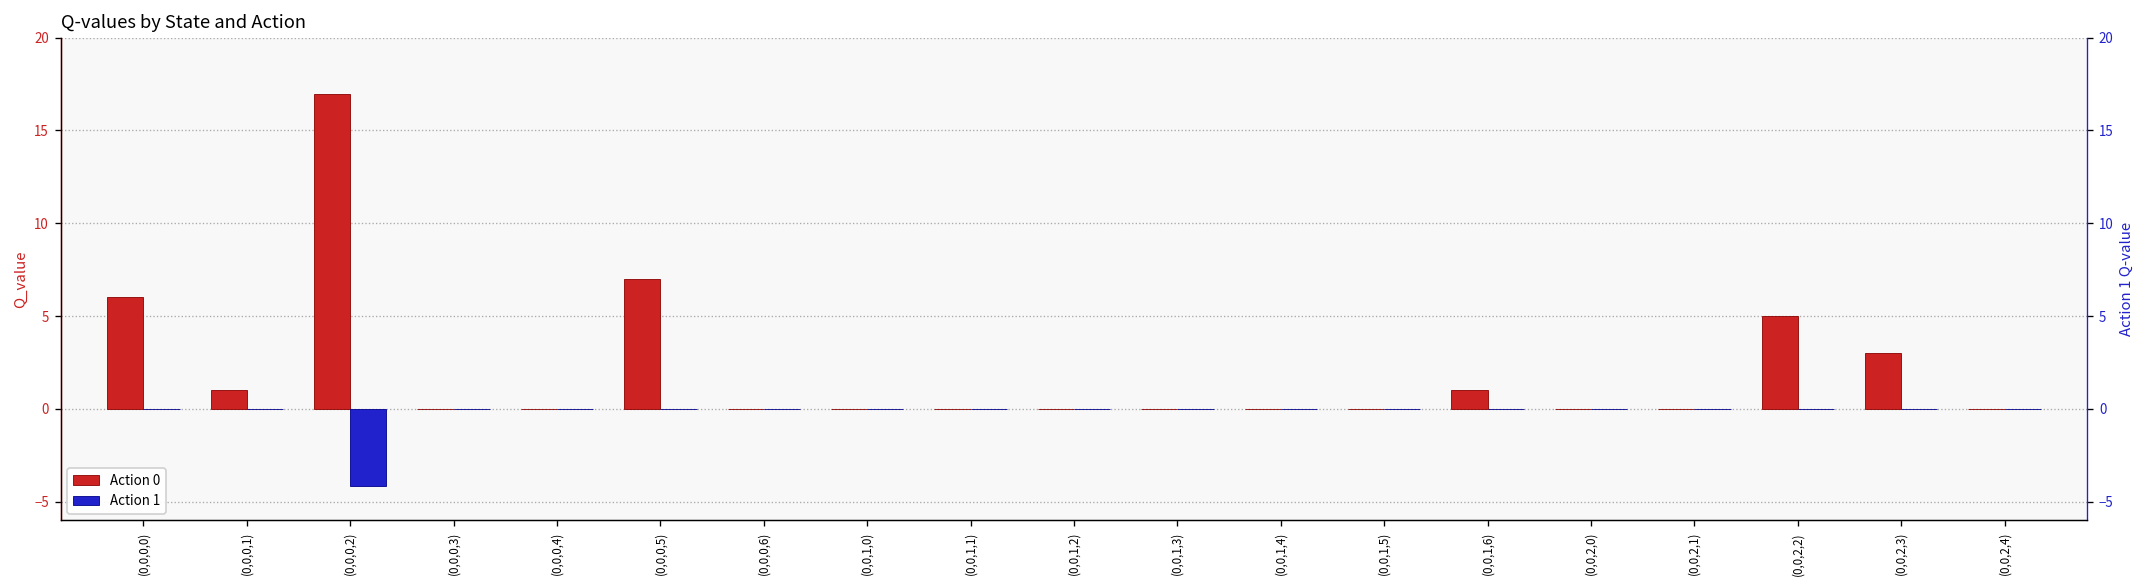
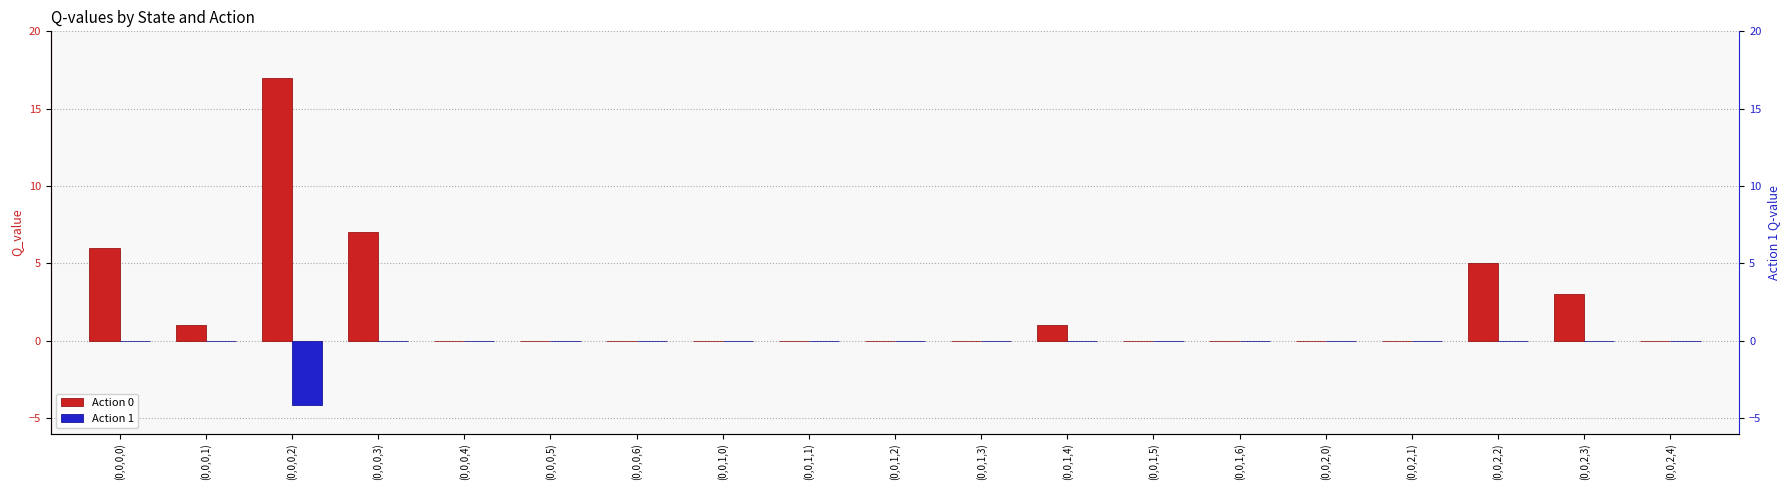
Action 0, (0,0,0,3): 0 -> 7
Action 0, (0,0,0,5): 7 -> 0
Action 0, (0,0,1,4): 0 -> 1
Action 0, (0,0,1,6): 1 -> 0
